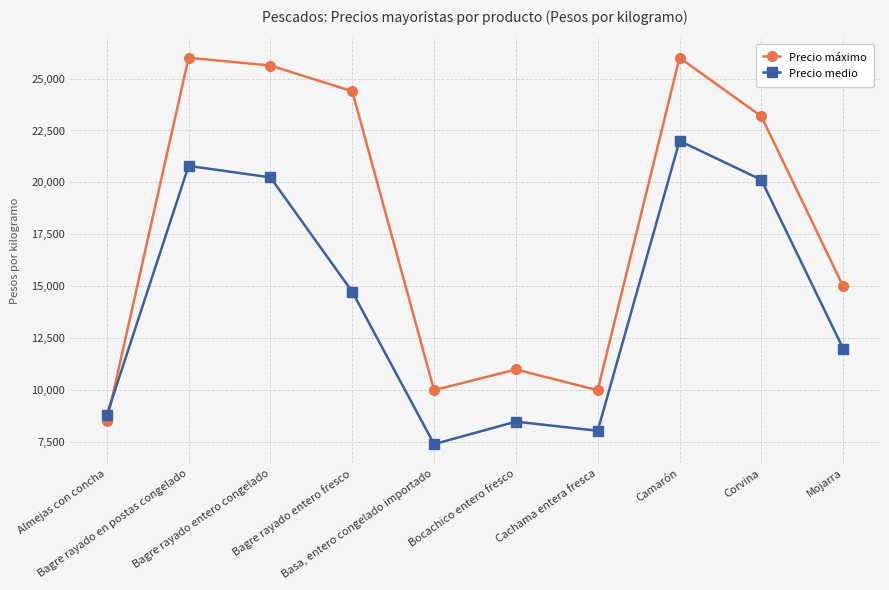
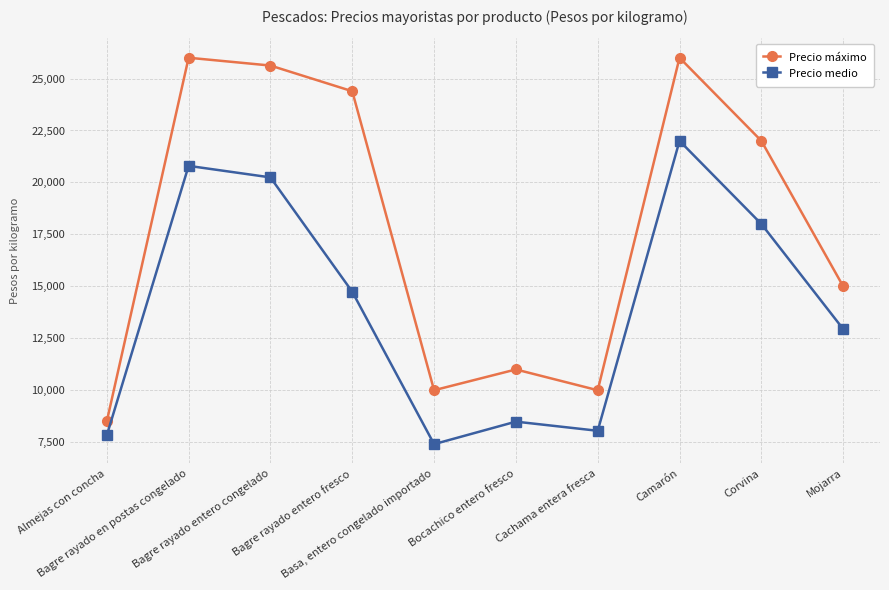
Precio medio, Almejas con concha: 8,800 -> 7,800
Precio máximo, Corvina: 23,200 -> 22,000
Precio medio, Corvina: 20,100 -> 18,000
Precio medio, Mojarra: 12,000 -> 12,900
